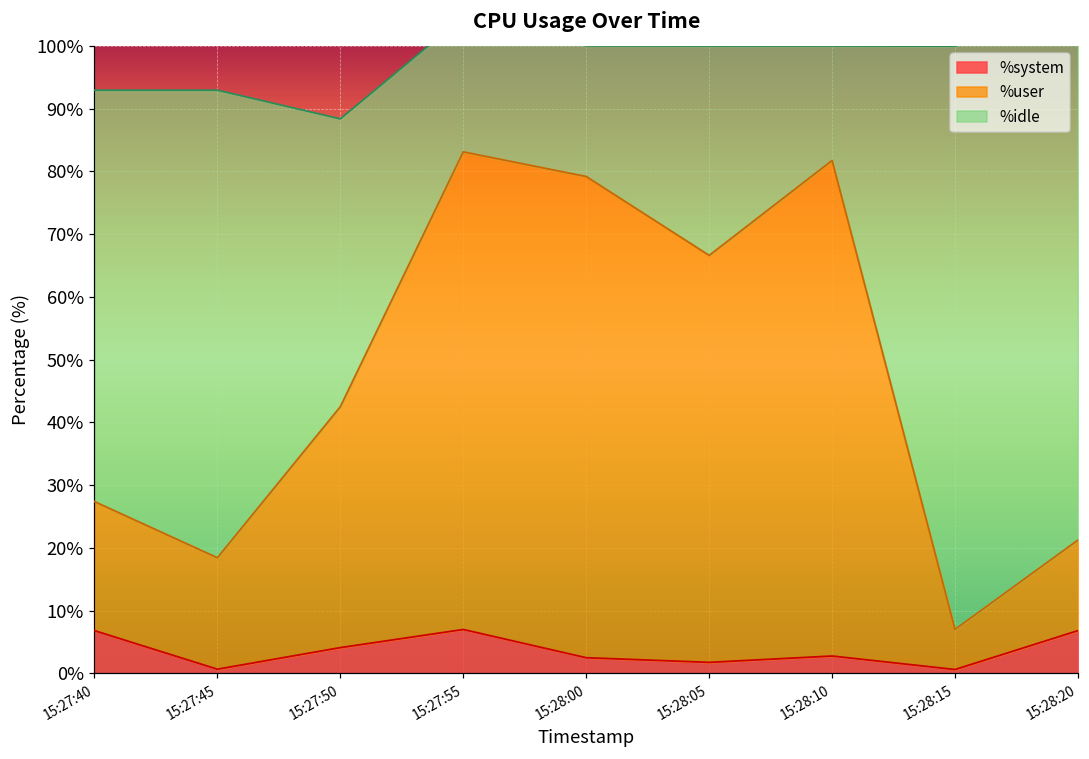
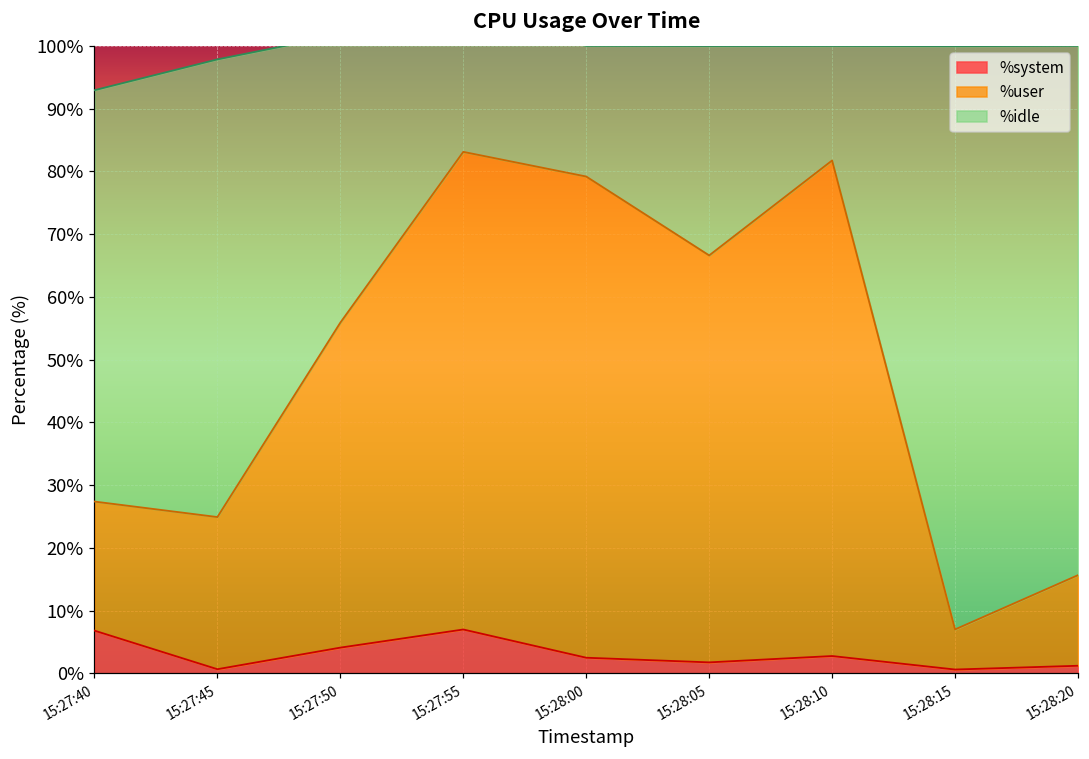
%user, 15:27:45: 18% -> 24%
%idle, 15:27:45: 75% -> 73%
%user, 15:27:50: 38% -> 52%
%system, 15:28:20: 7% -> 1%
